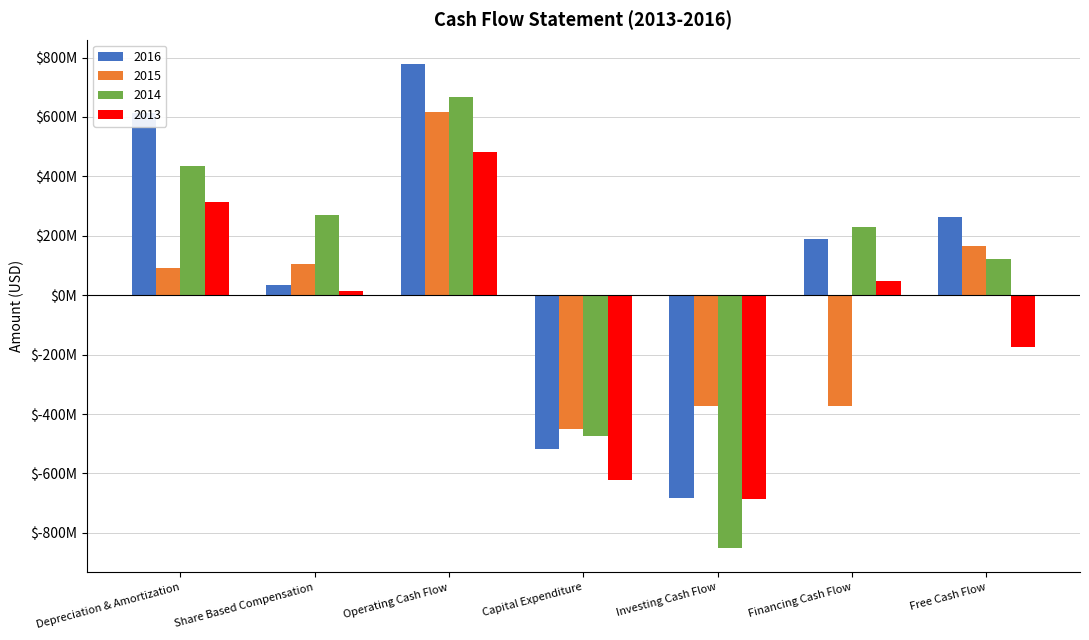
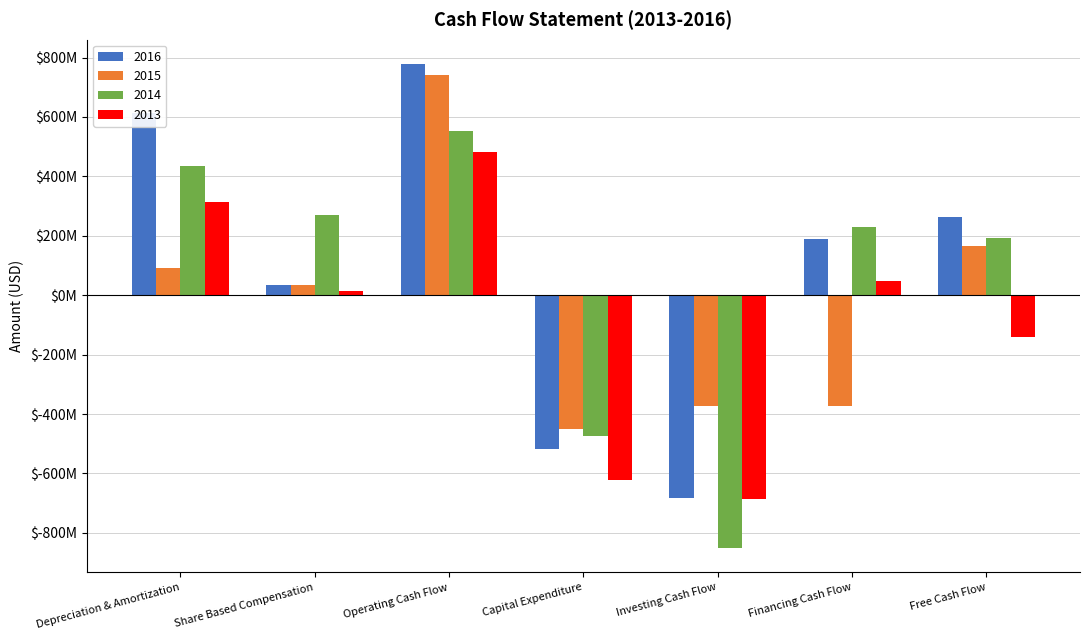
2015, Share Based Compensation: $110000000 -> $40000000
2015, Operating Cash Flow: $620000000 -> $740000000
2014, Operating Cash Flow: $670000000 -> $550000000
2014, Free Cash Flow: $120000000 -> $190000000
2013, Free Cash Flow: $-170000000 -> $-140000000
